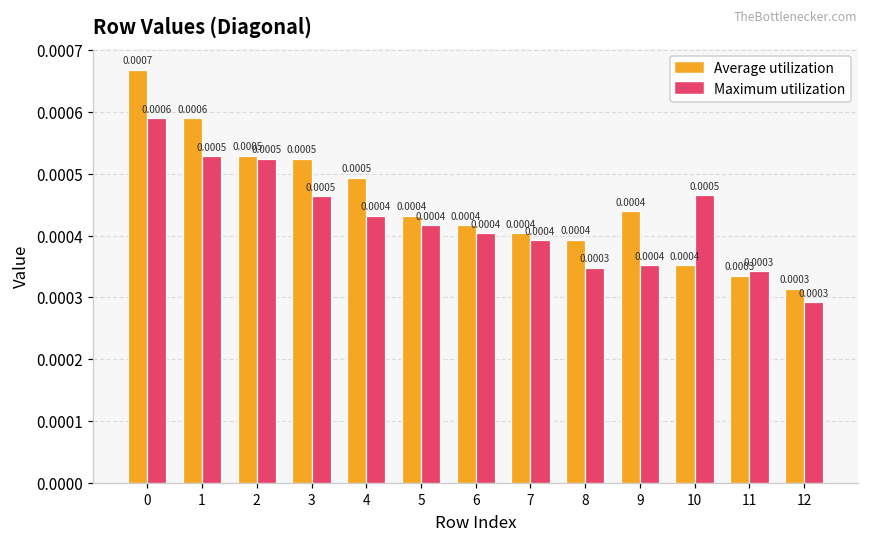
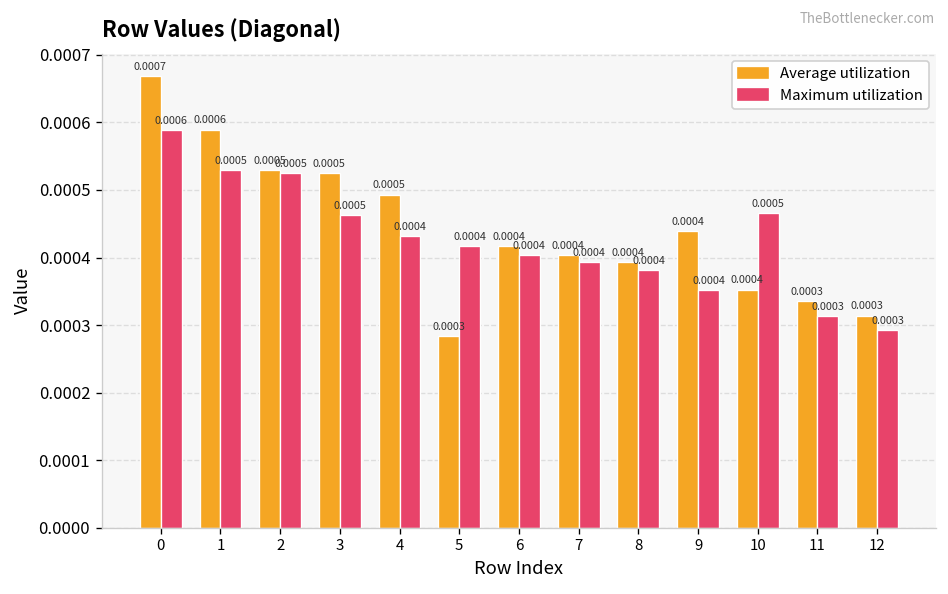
Average utilization, 5: 0.0004 -> 0.0003
Maximum utilization, 8: 0.0003 -> 0.0004
Maximum utilization, 11: 0.00034 -> 0.00031
